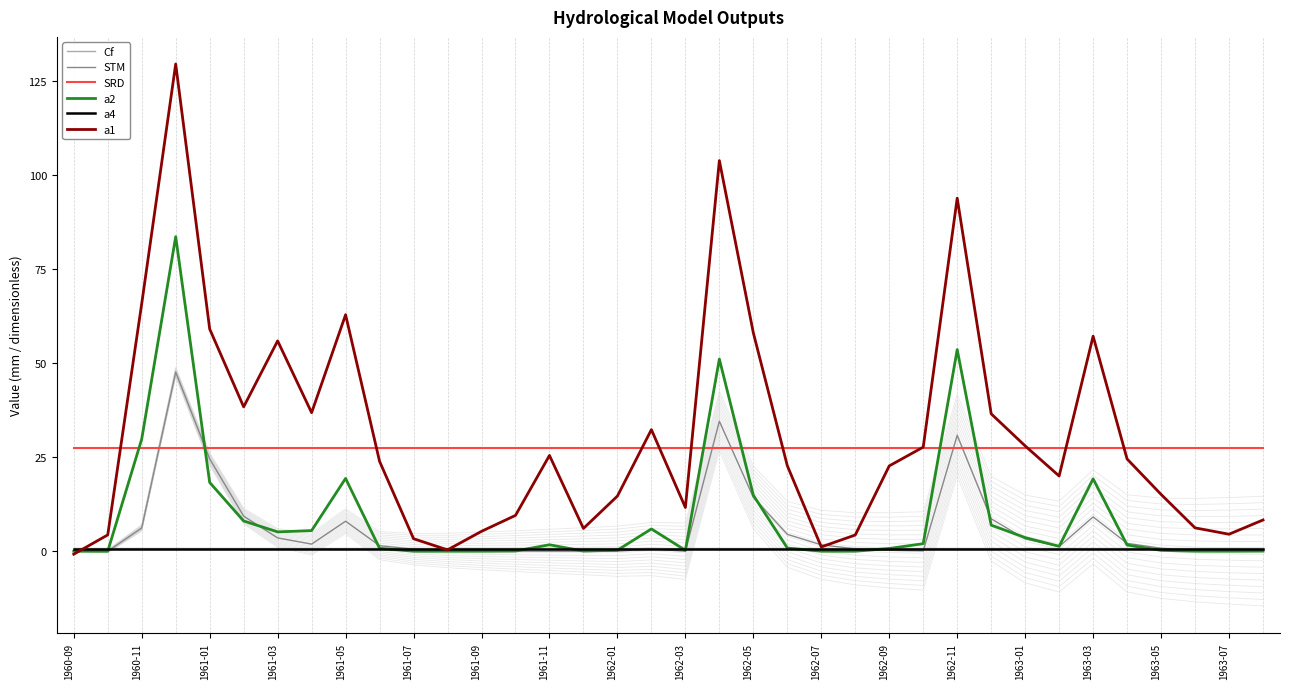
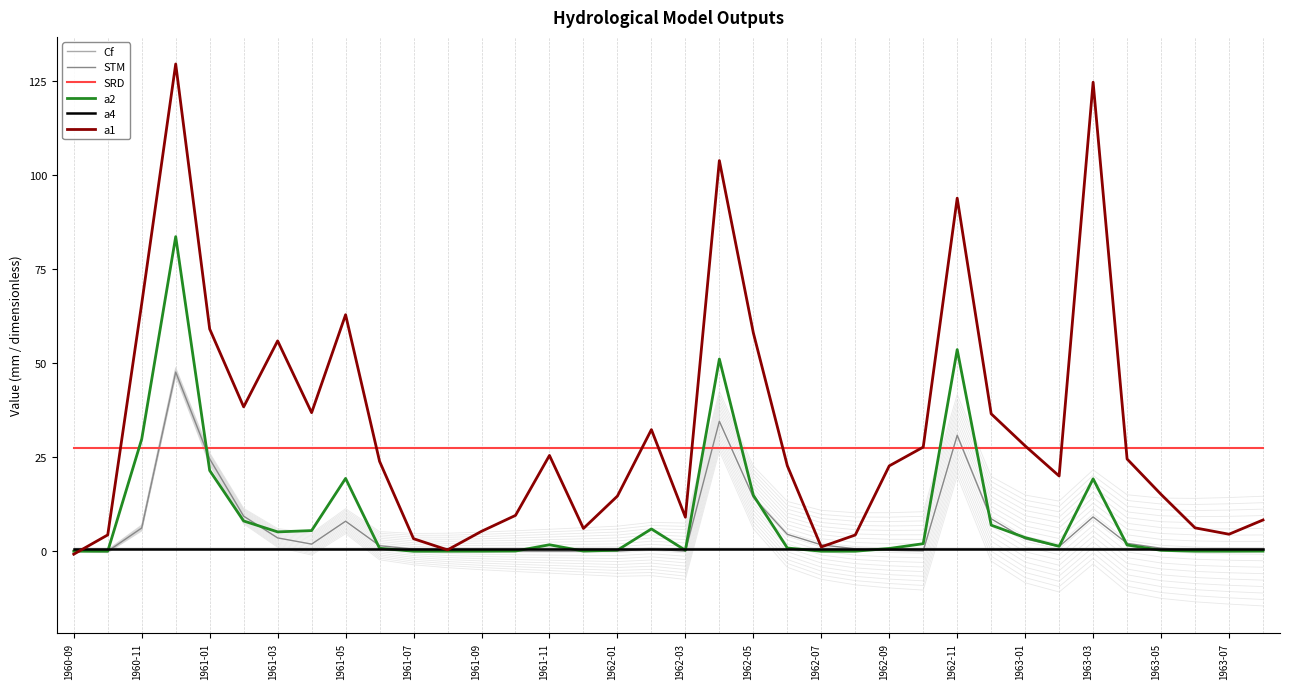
a2, 1961-01: 18 -> 21
a1, 1962-03: 12 -> 9
a1, 1963-03: 57 -> 125
